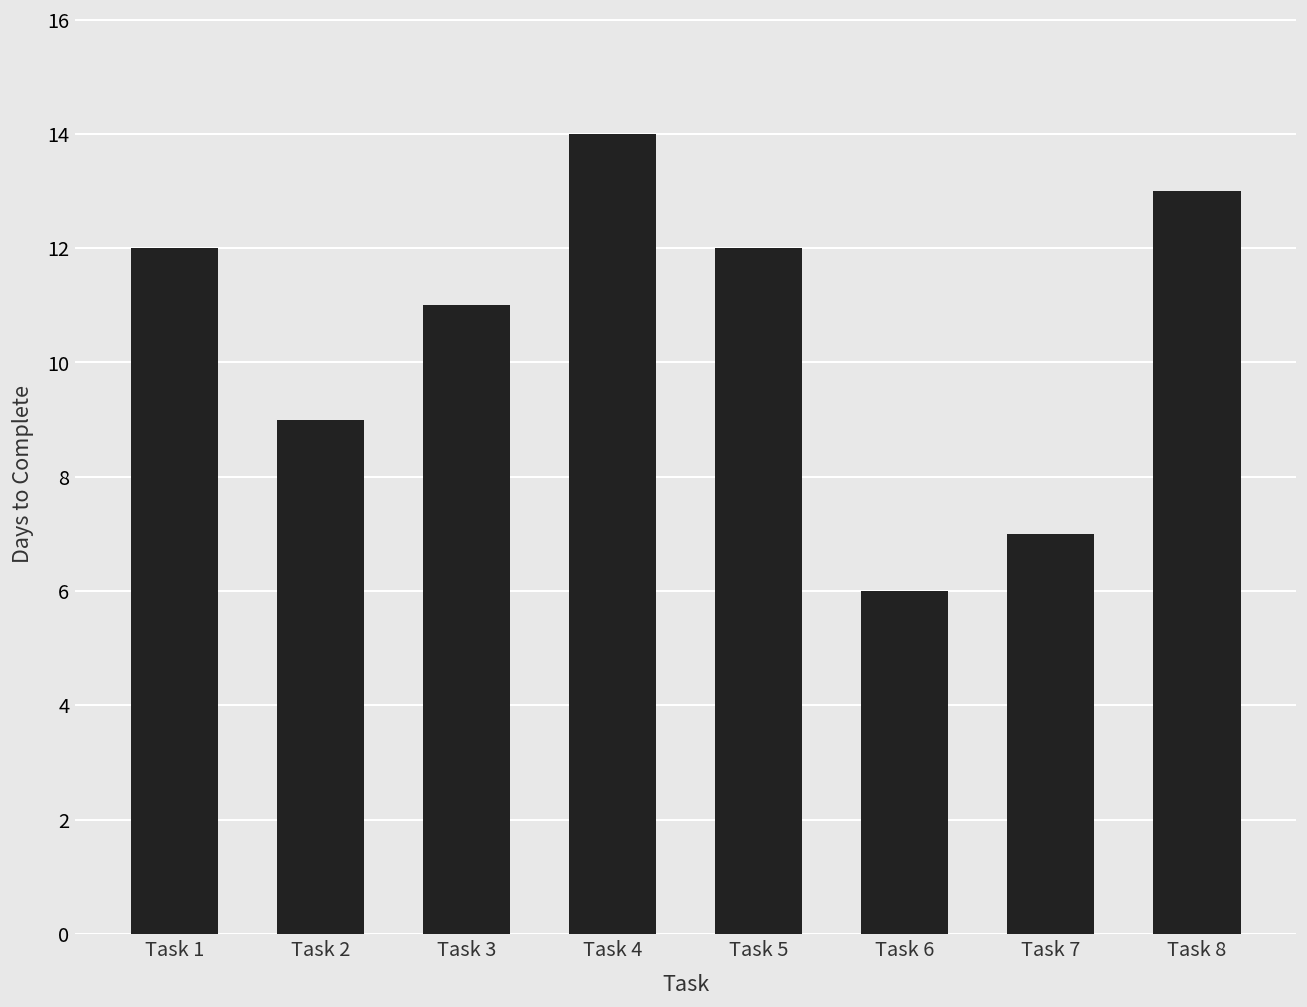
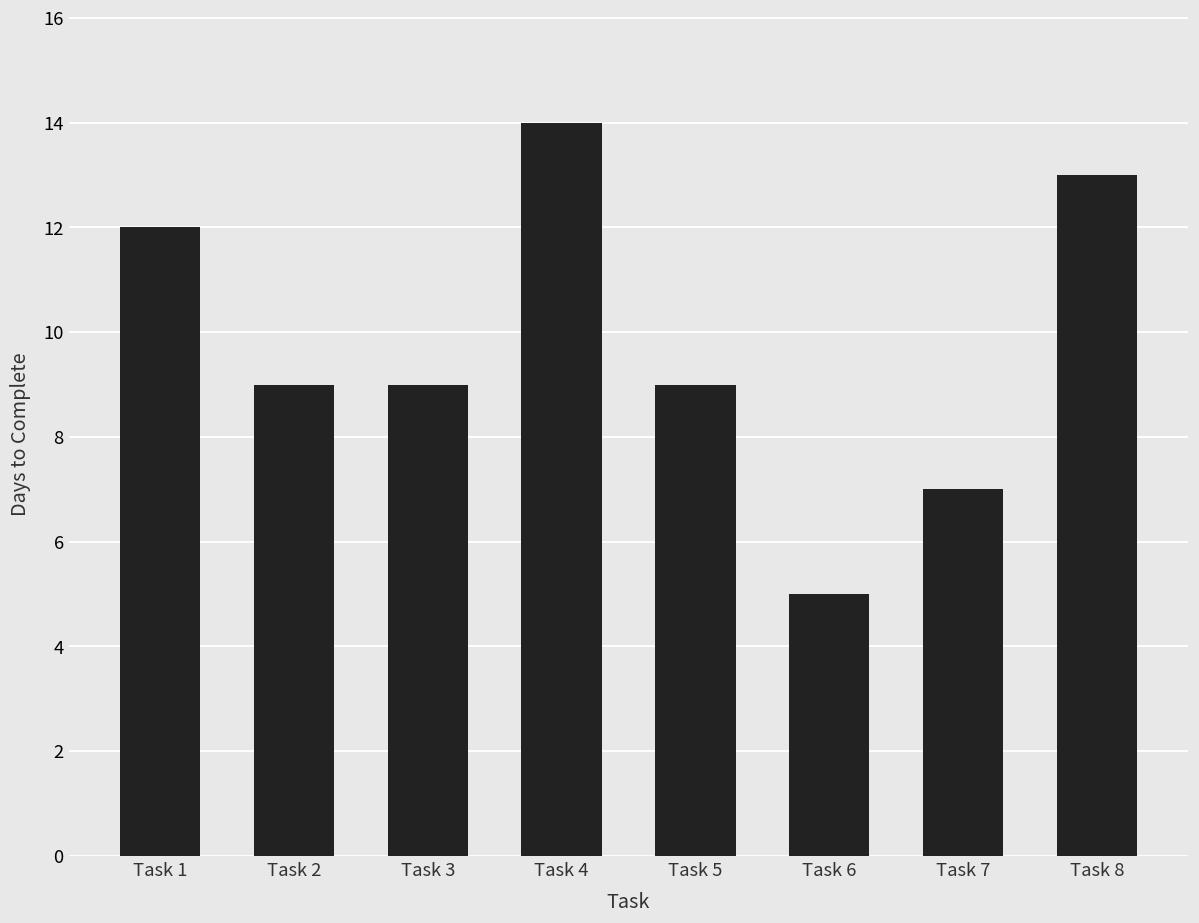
Task 3: 11 -> 9
Task 5: 12 -> 9
Task 6: 6 -> 5
